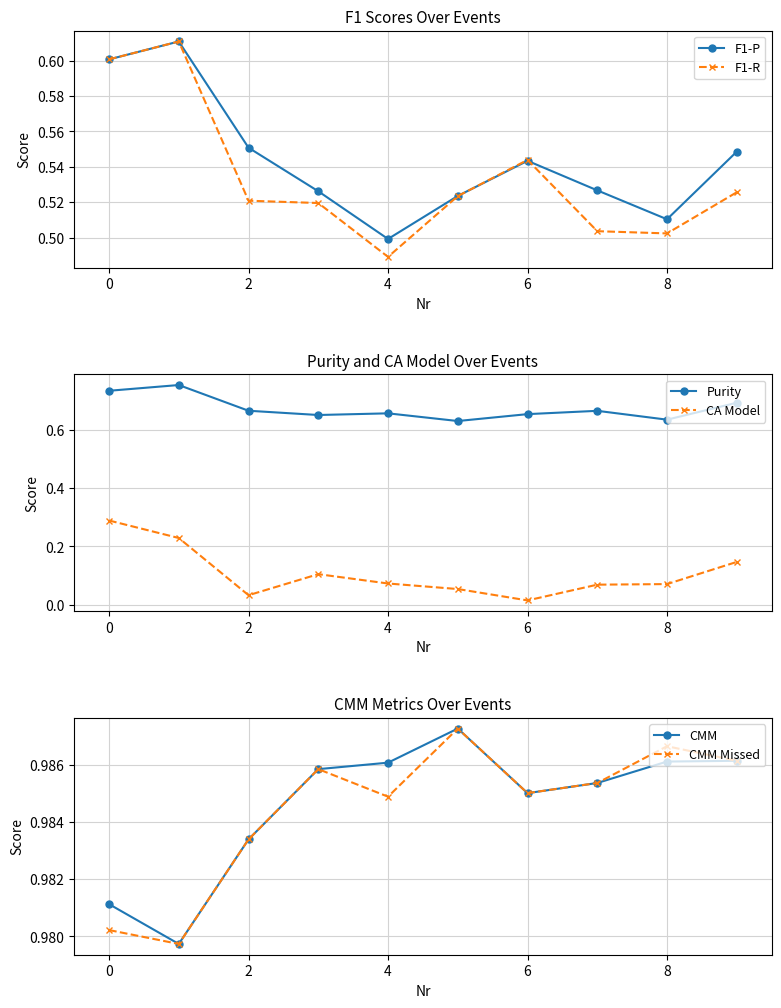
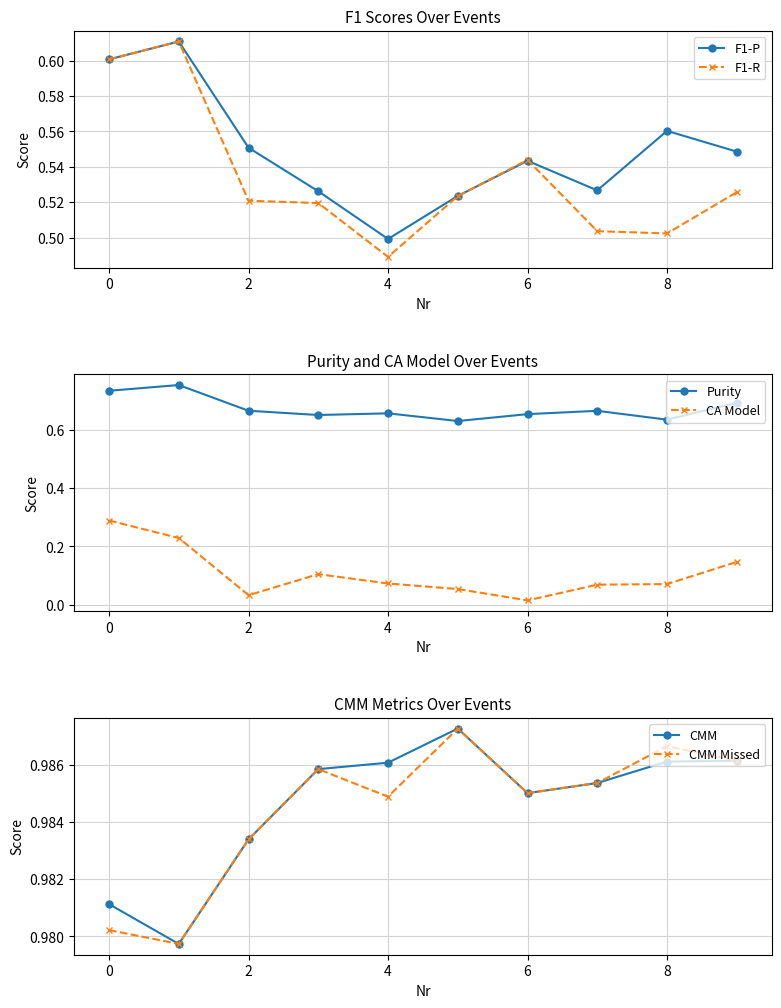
F1 Scores Over Events, F1-P, 8: 0.510 -> 0.560
